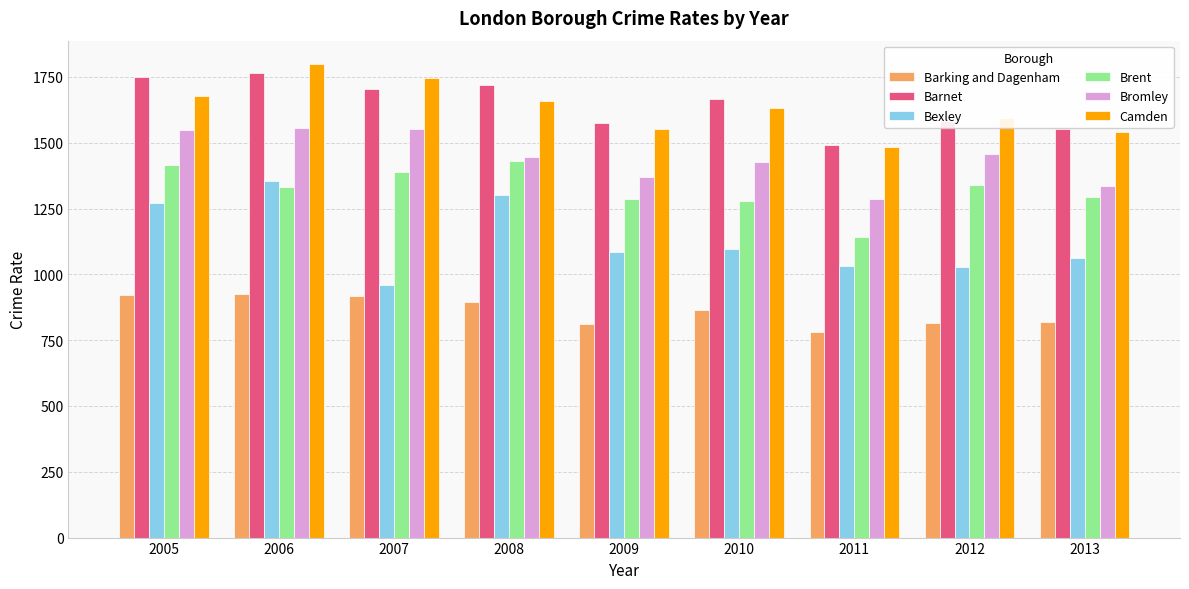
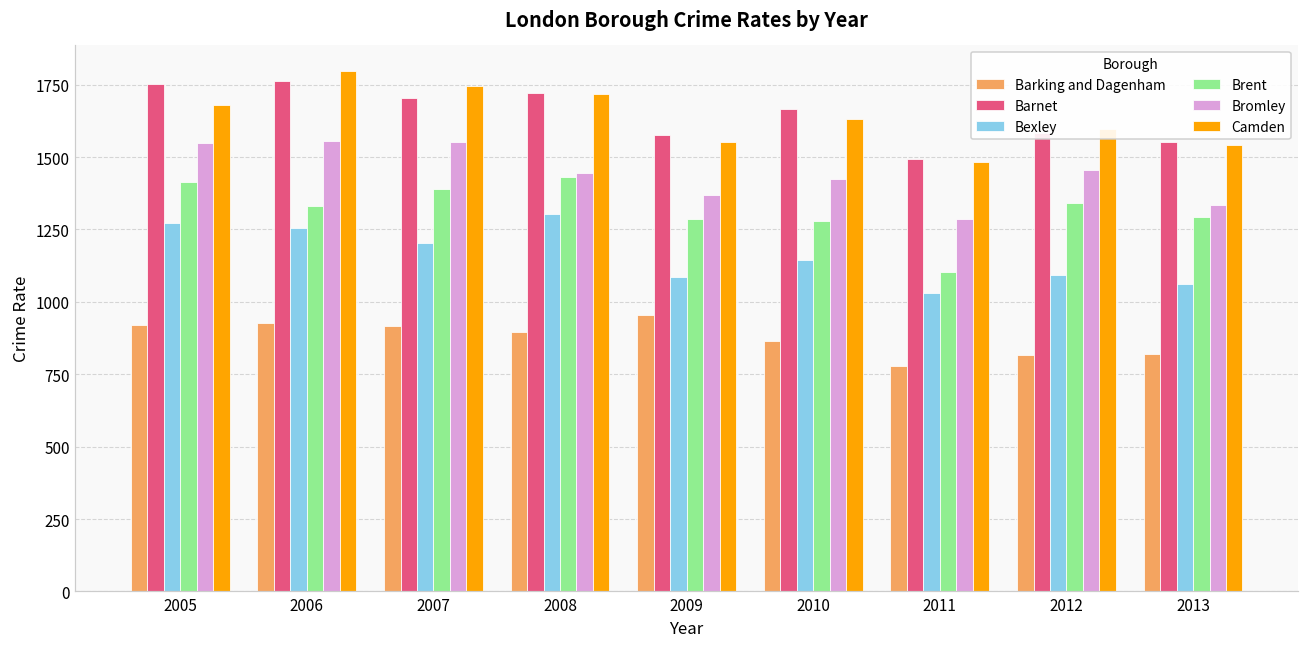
Bexley, 2006: 1350 -> 1250
Bexley, 2007: 960 -> 1200
Camden, 2008: 1660 -> 1720
Barking and Dagenham, 2009: 810 -> 960
Bexley, 2010: 1100 -> 1140
Brent, 2011: 1140 -> 1100
Bexley, 2012: 1030 -> 1090
